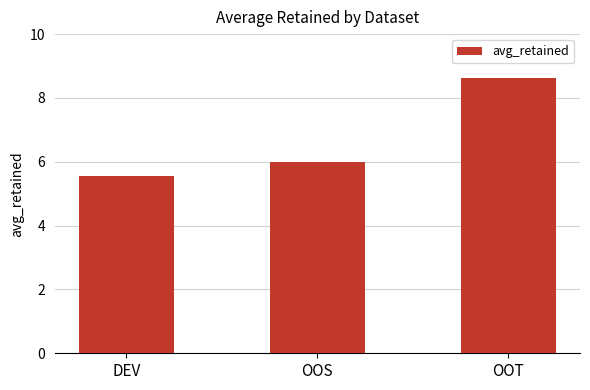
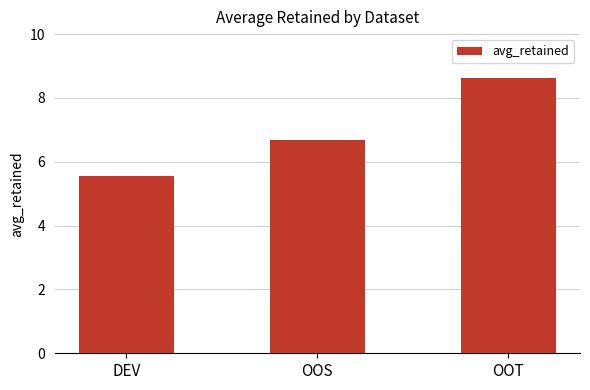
OOS: 6.0 -> 6.7
